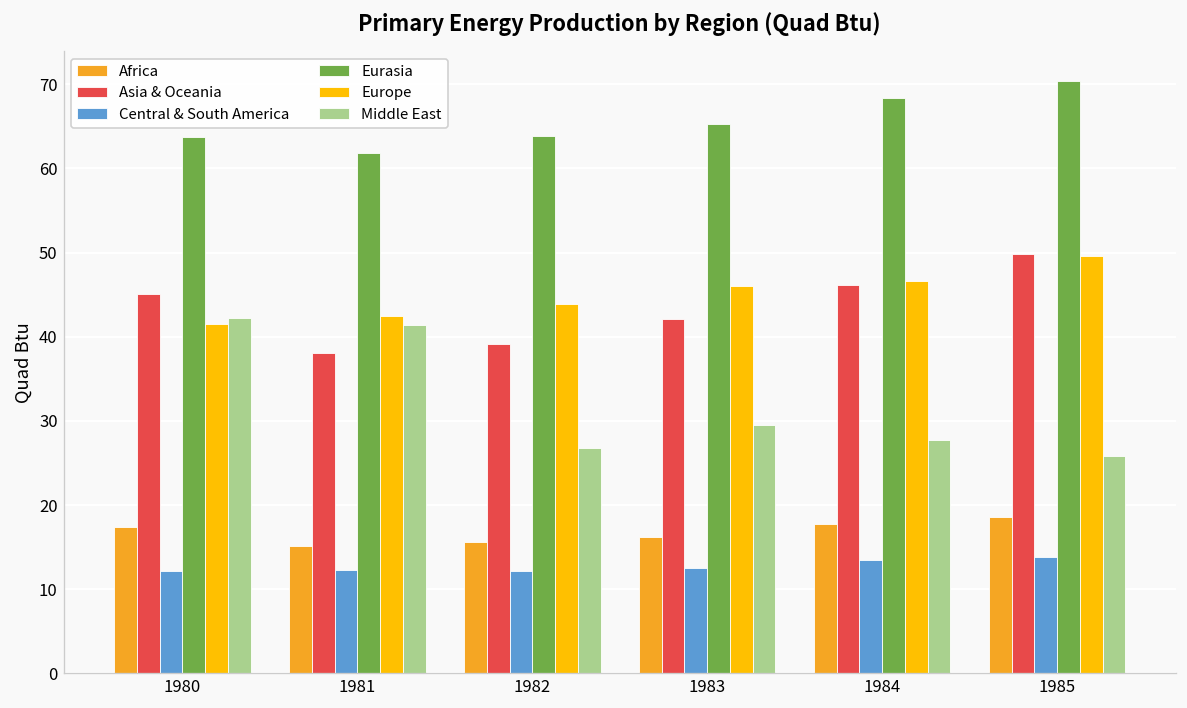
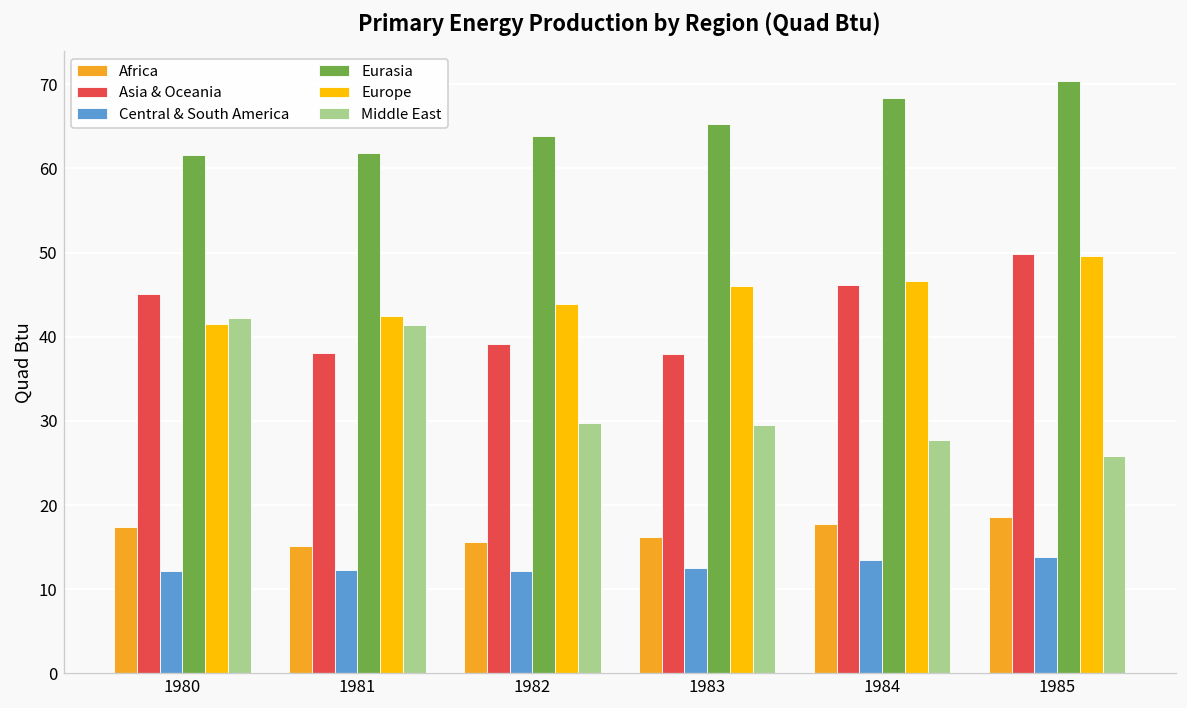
Eurasia, 1980: 64 -> 62
Middle East, 1982: 27 -> 30
Asia & Oceania, 1983: 42 -> 38
